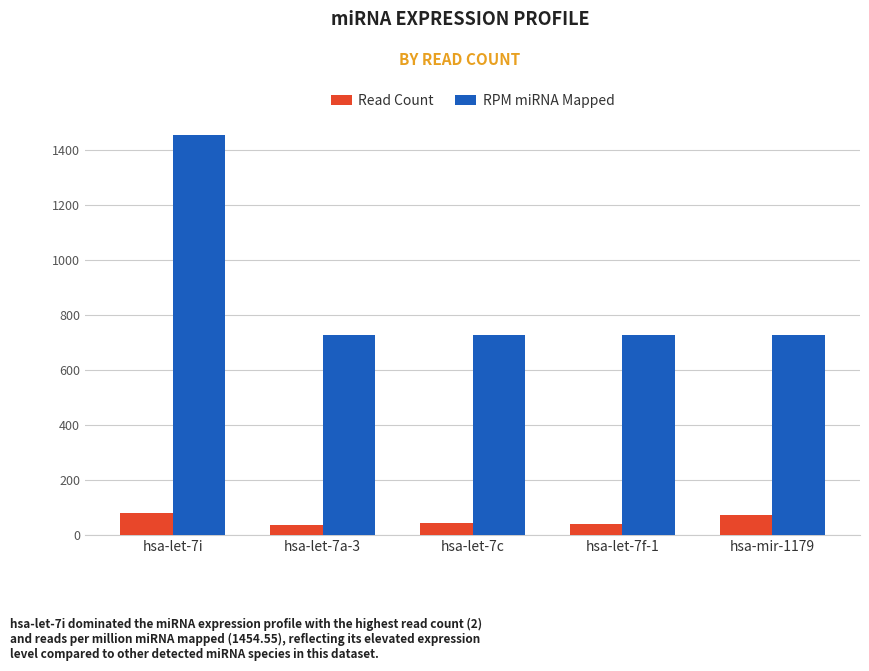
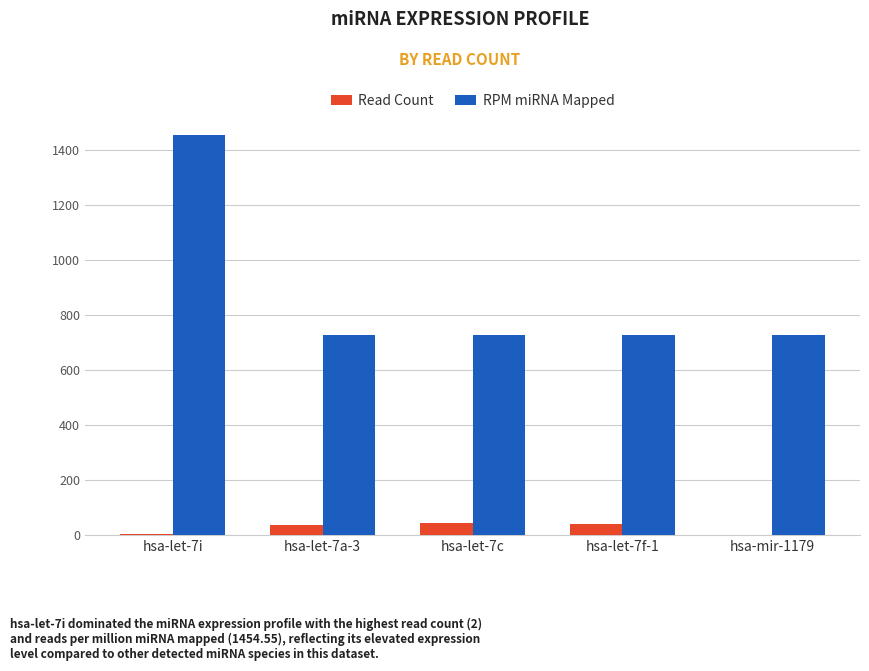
Read Count, hsa-let-7i: 80 -> 0
Read Count, hsa-mir-1179: 70 -> 0
